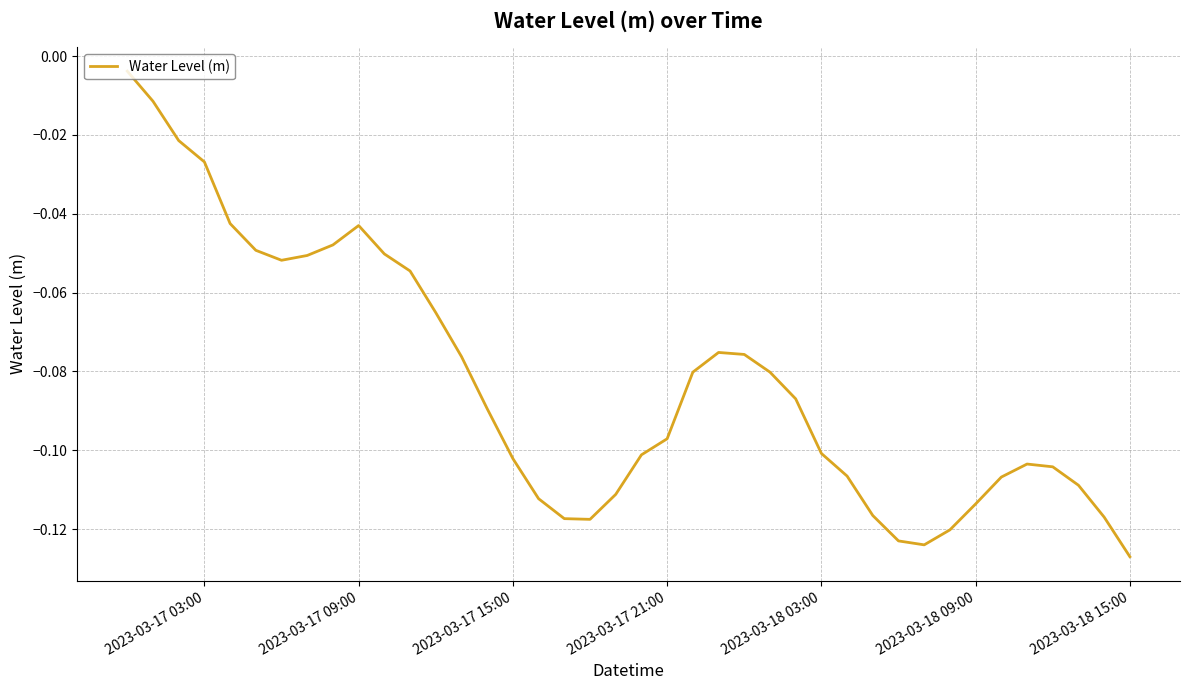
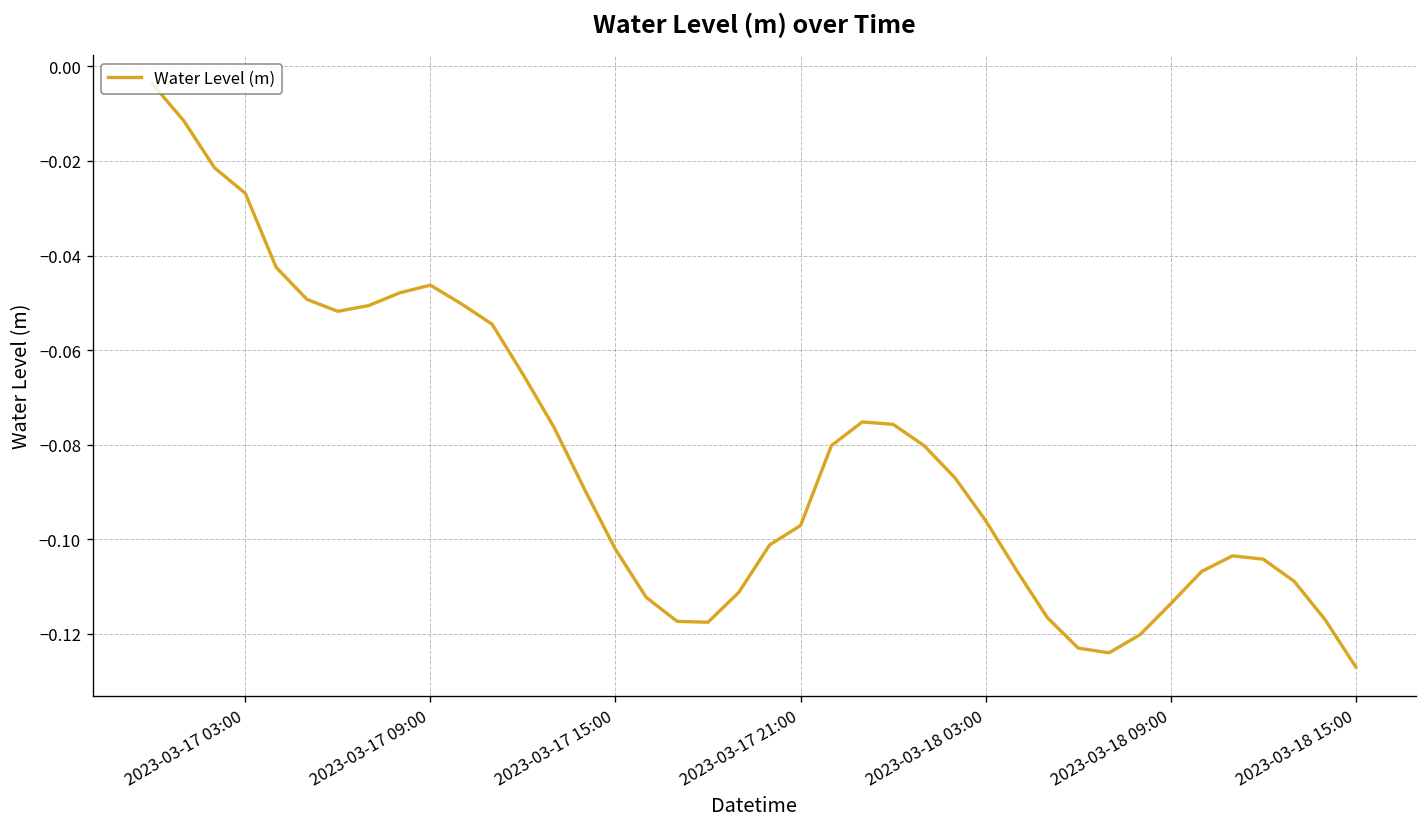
2023-03-17 09:00: -0.043 -> -0.046
2023-03-18 03:00: -0.101 -> -0.096
